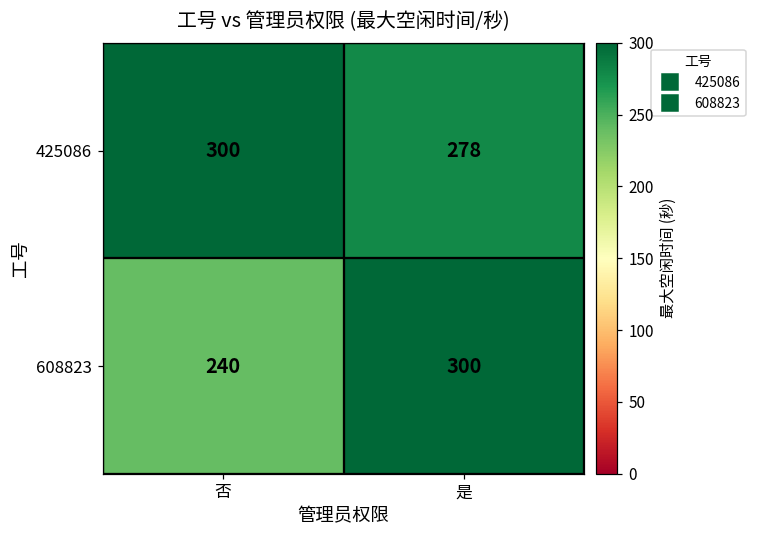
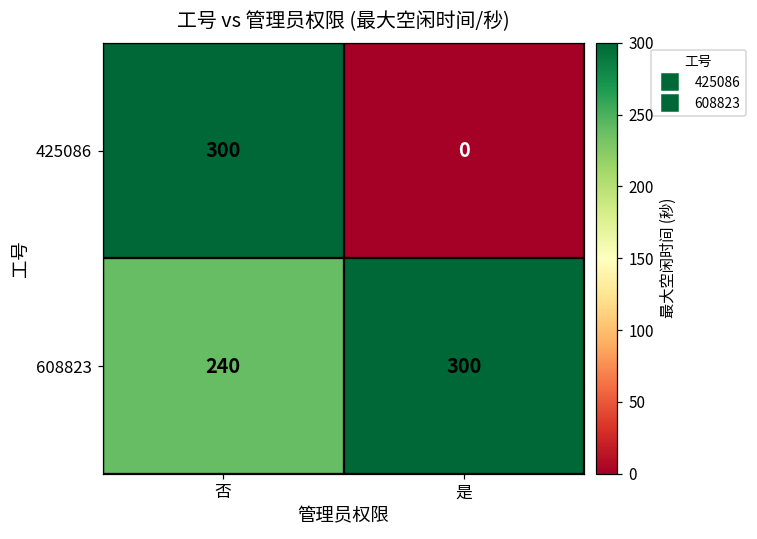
425086, 是: 278 -> 0
